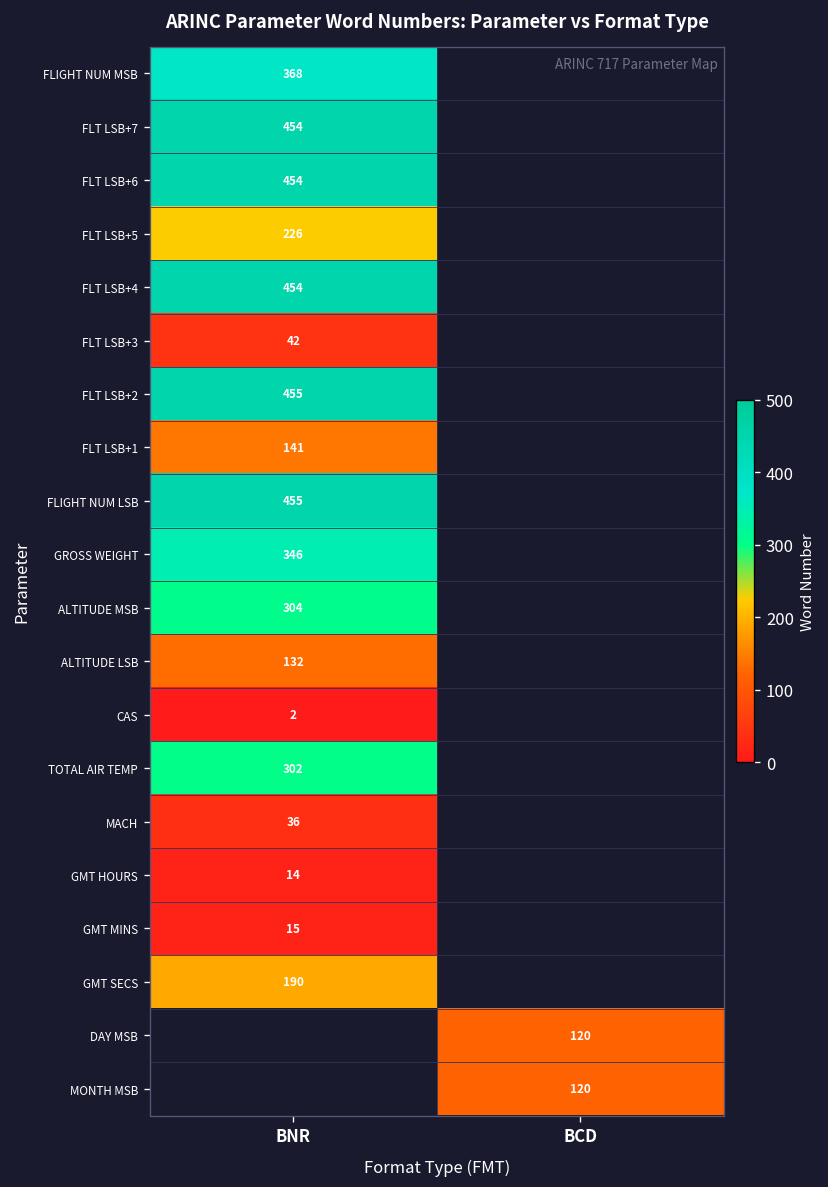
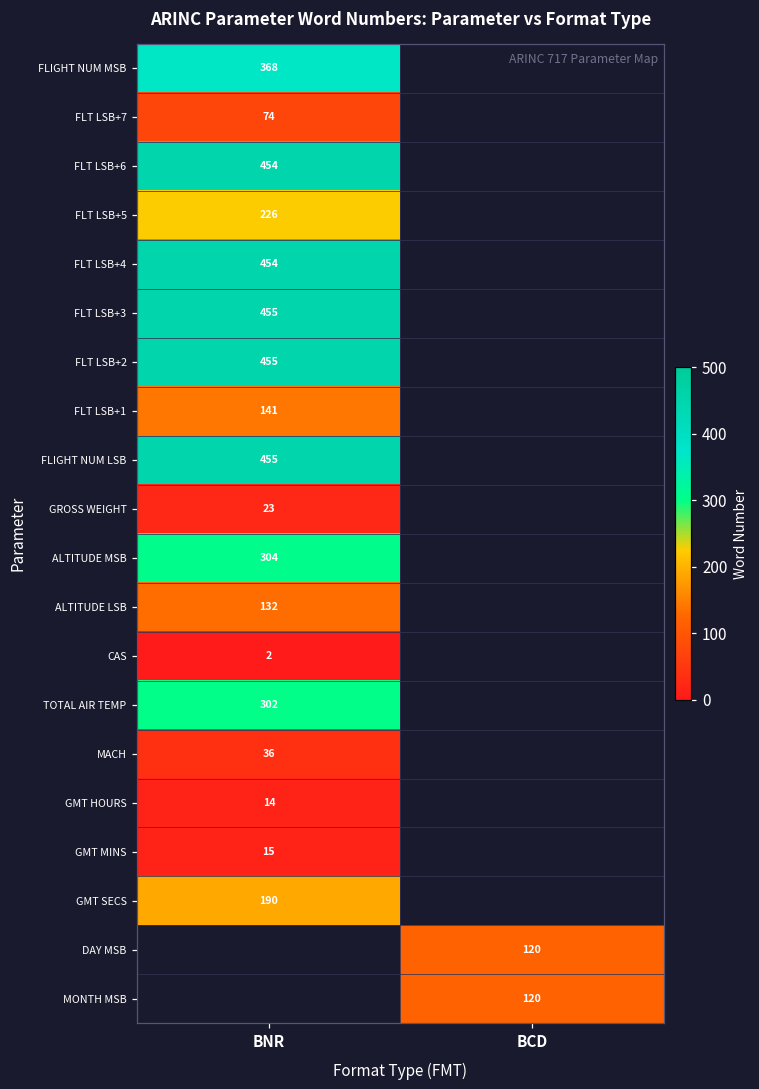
FLT LSB+7, BNR: 454 -> 74
FLT LSB+3, BNR: 42 -> 455
GROSS WEIGHT, BNR: 346 -> 23
